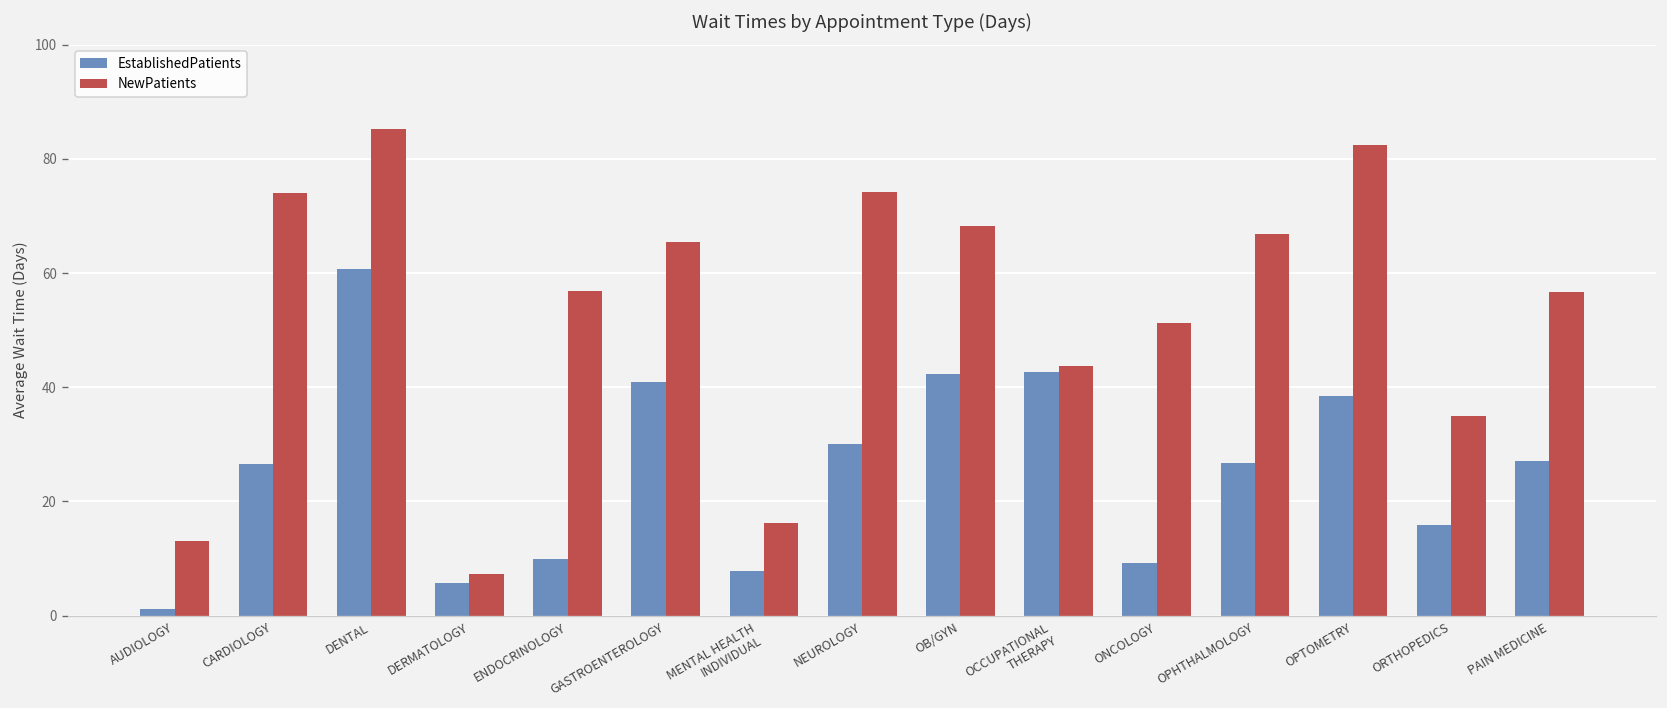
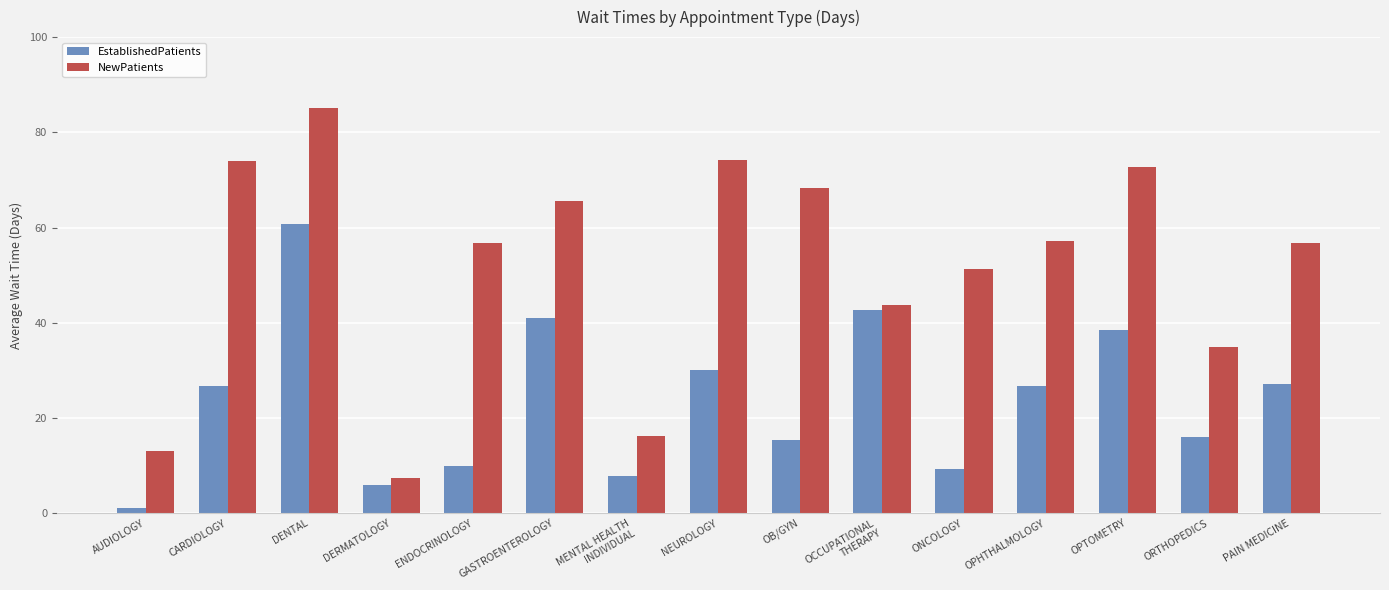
EstablishedPatients, OB/GYN: 42 -> 15
NewPatients, OPHTHALMOLOGY: 67 -> 57
NewPatients, OPTOMETRY: 82 -> 73
